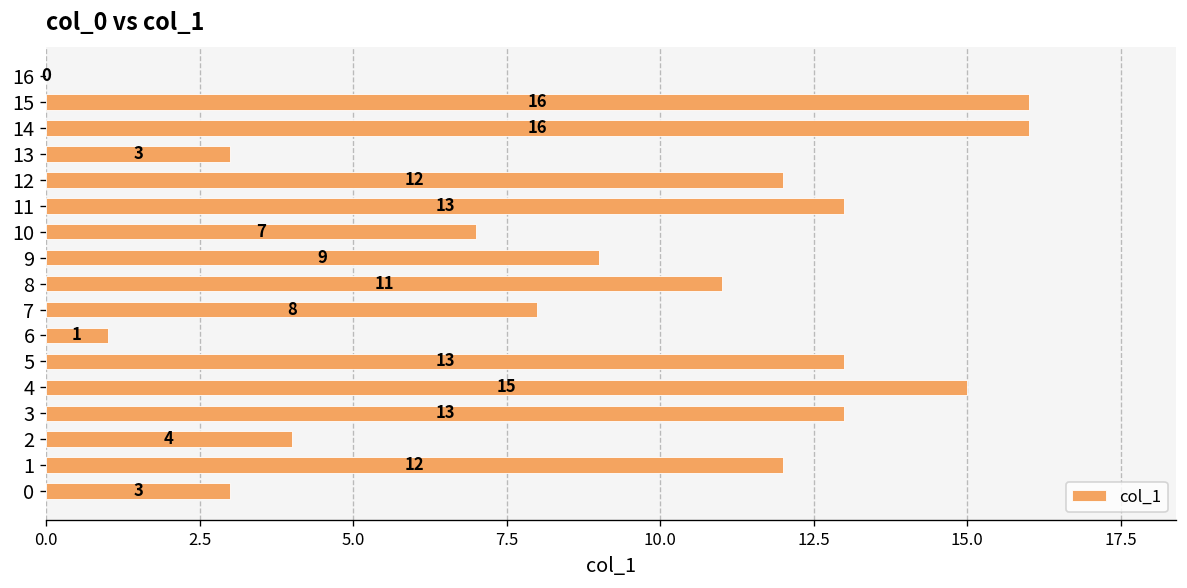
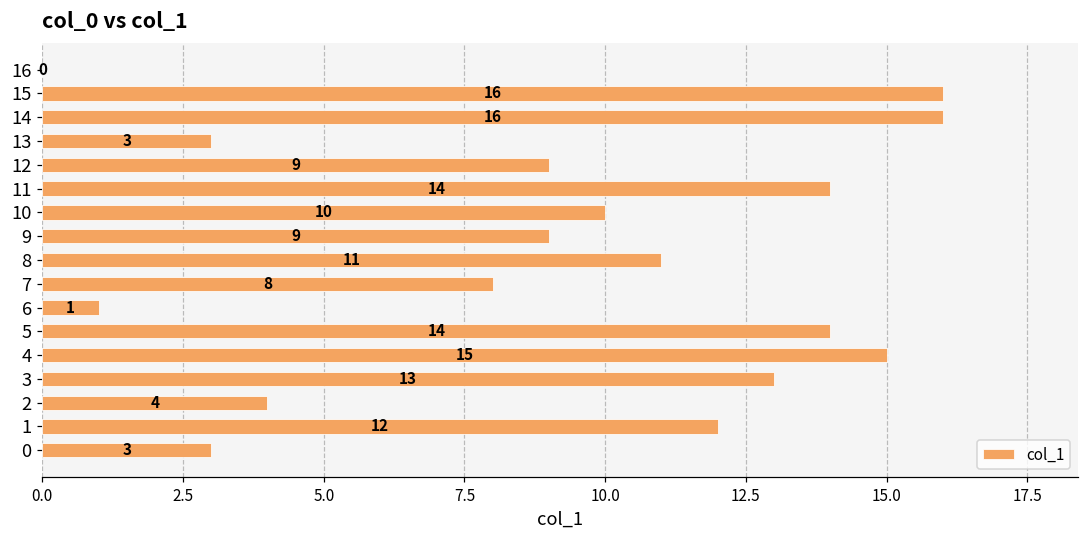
12: 12 -> 9
11: 13 -> 14
10: 7 -> 10
5: 13 -> 14
